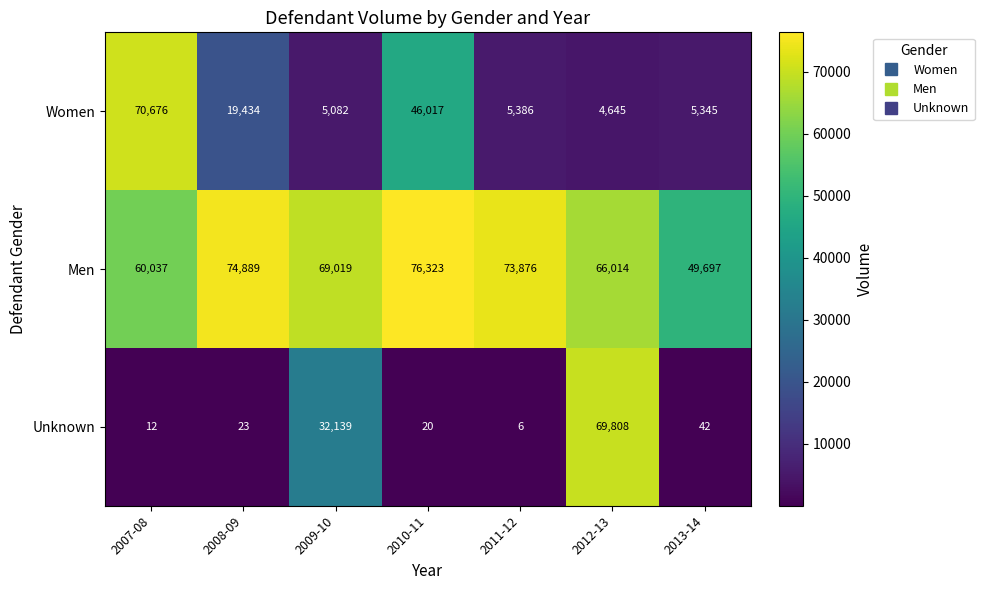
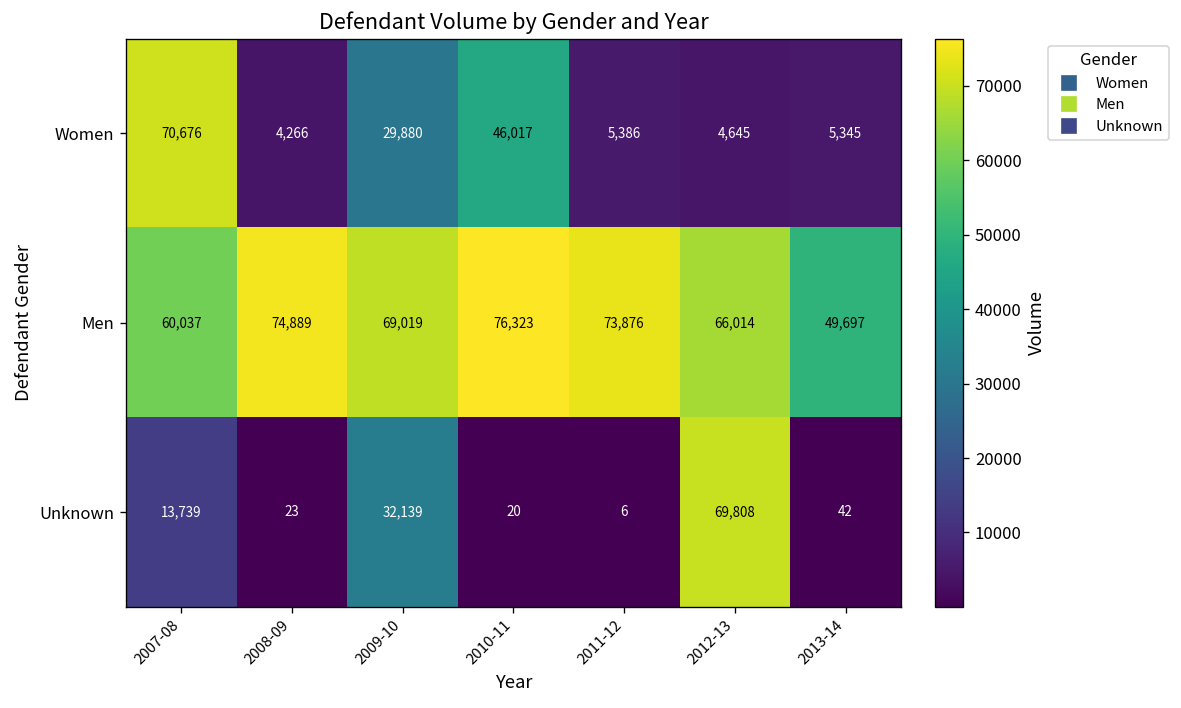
Women, 2008-09: 19,434 -> 4,266
Women, 2009-10: 5,082 -> 29,880
Unknown, 2007-08: 12 -> 13,739
